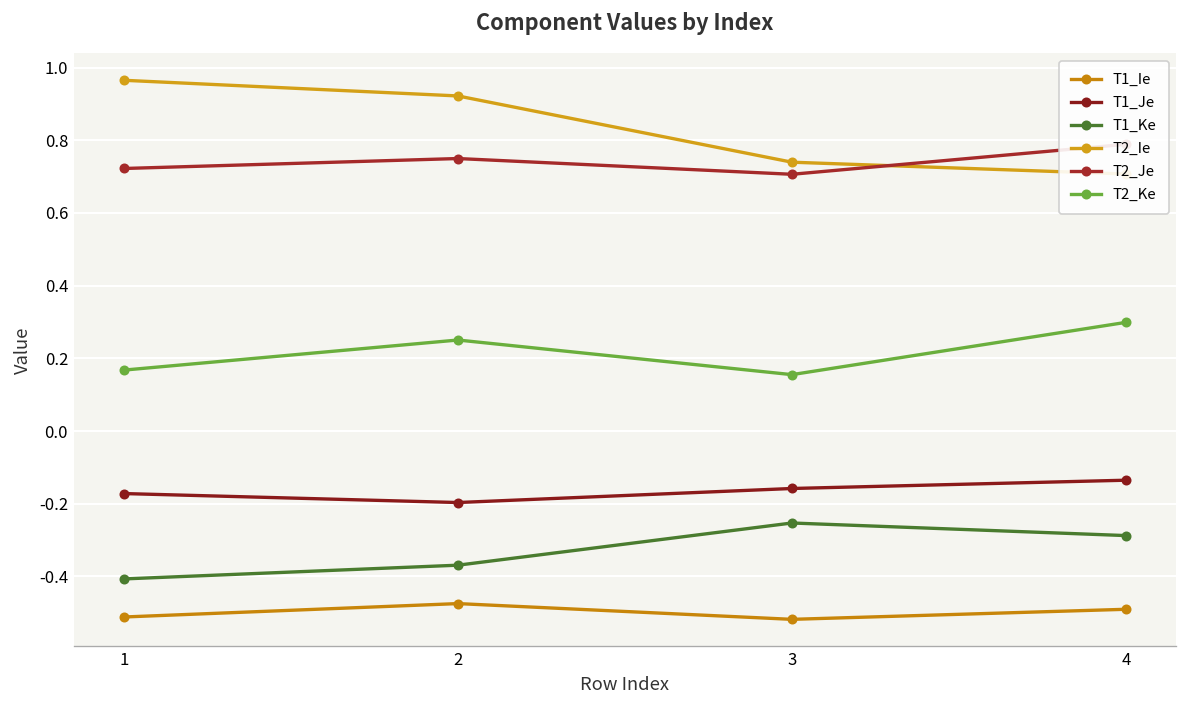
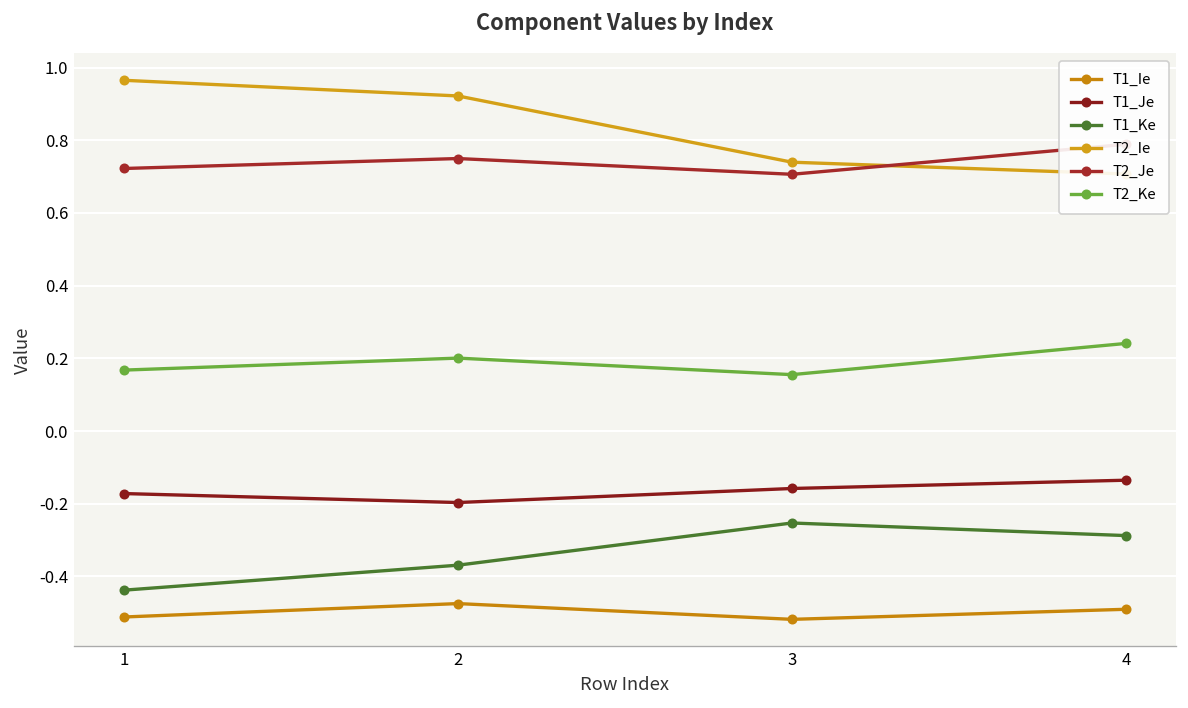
T1_Ke, 1: -0.41 -> -0.44
T2_Ke, 2: 0.25 -> 0.20
T2_Ke, 4: 0.30 -> 0.24
